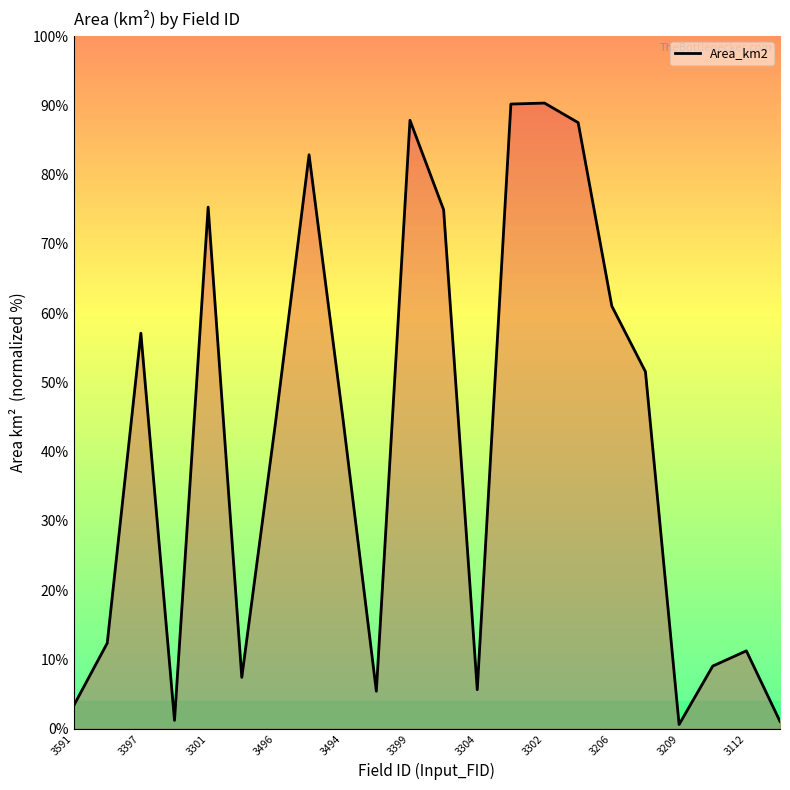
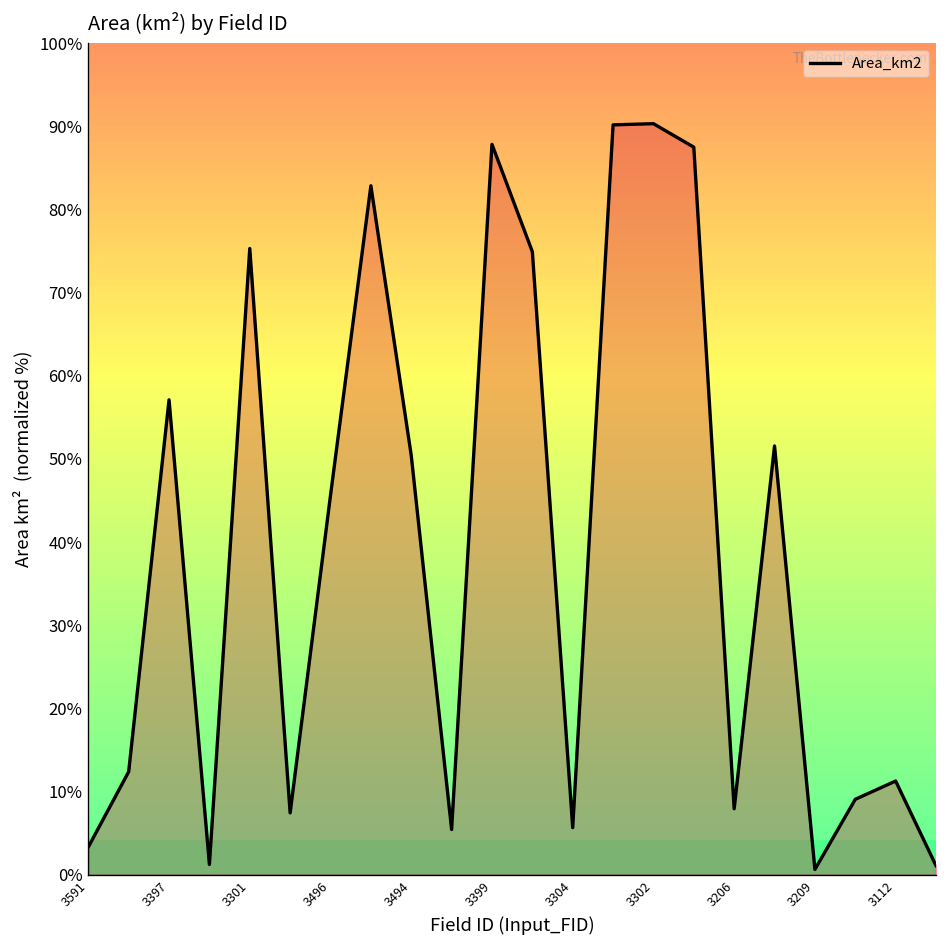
3496: 44% -> 46%
3494: 45% -> 50%
3206: 61% -> 8%
